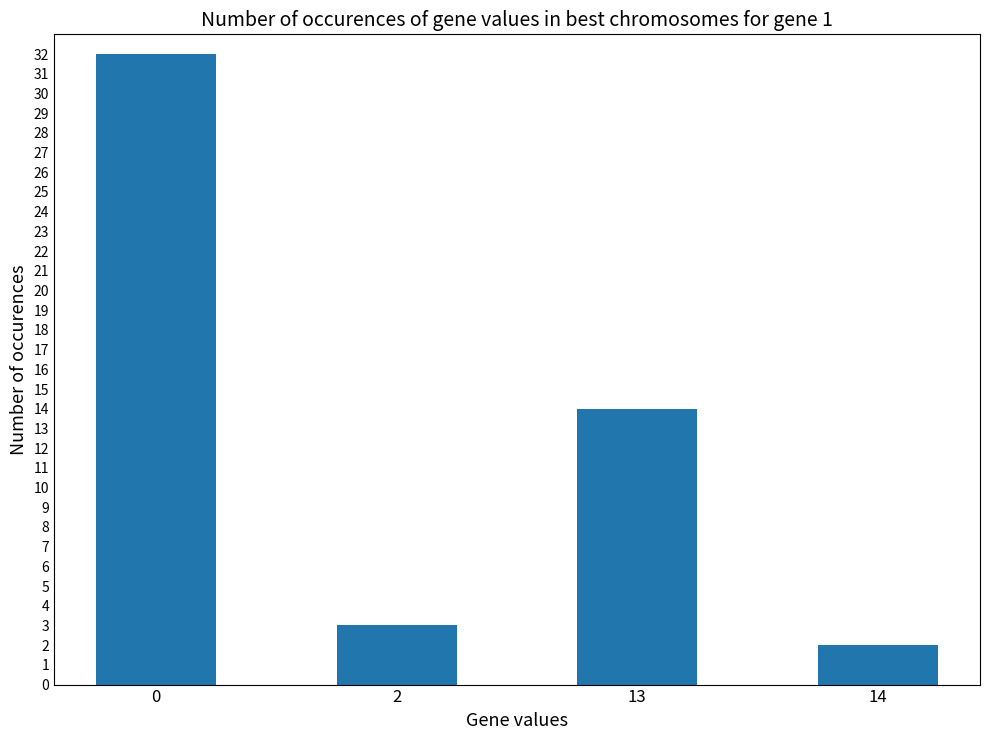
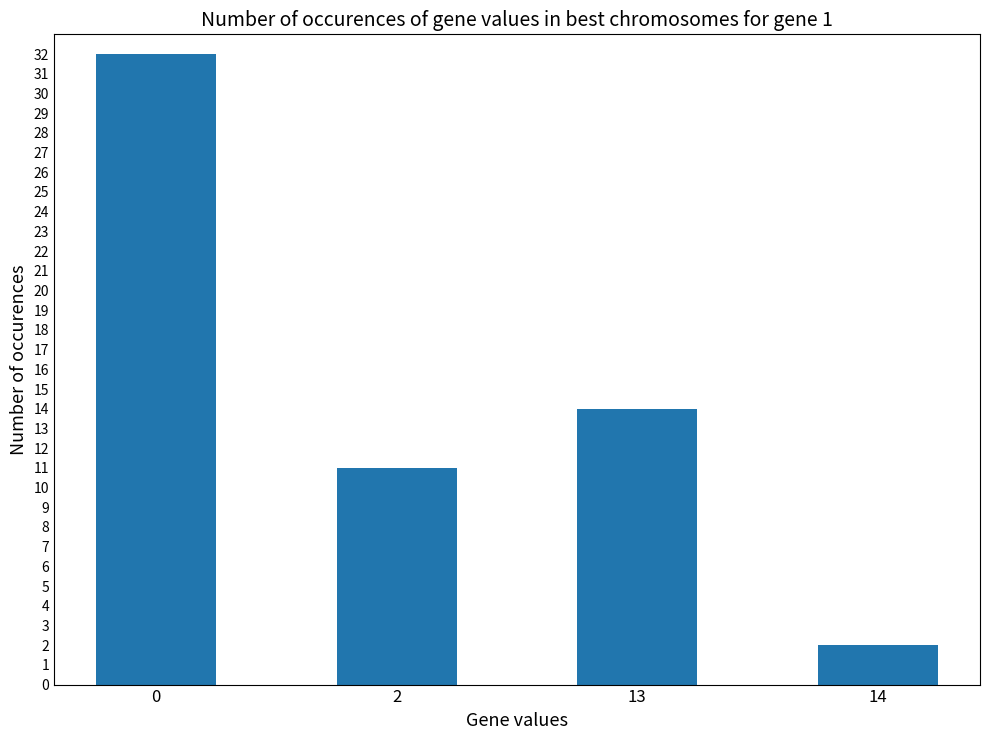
2: 3 -> 11
